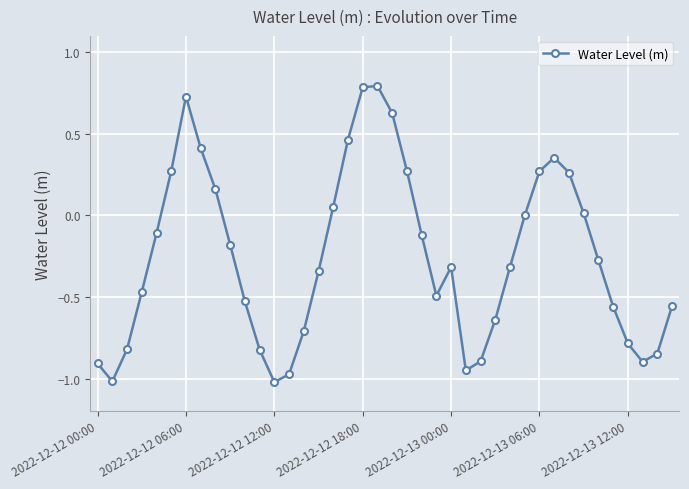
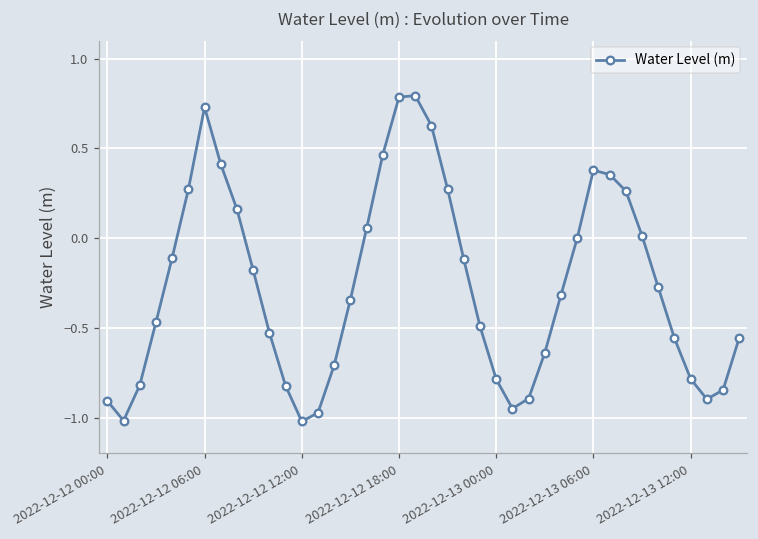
2022-12-13 00:00: -0.32 -> -0.79
2022-12-13 06:00: 0.27 -> 0.38
